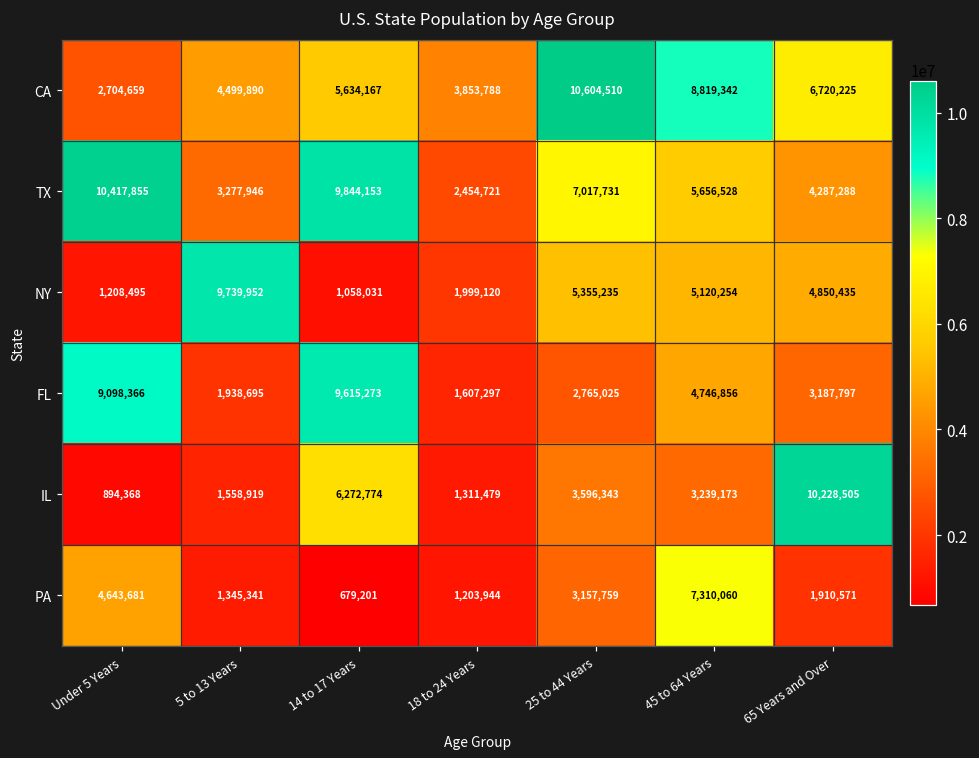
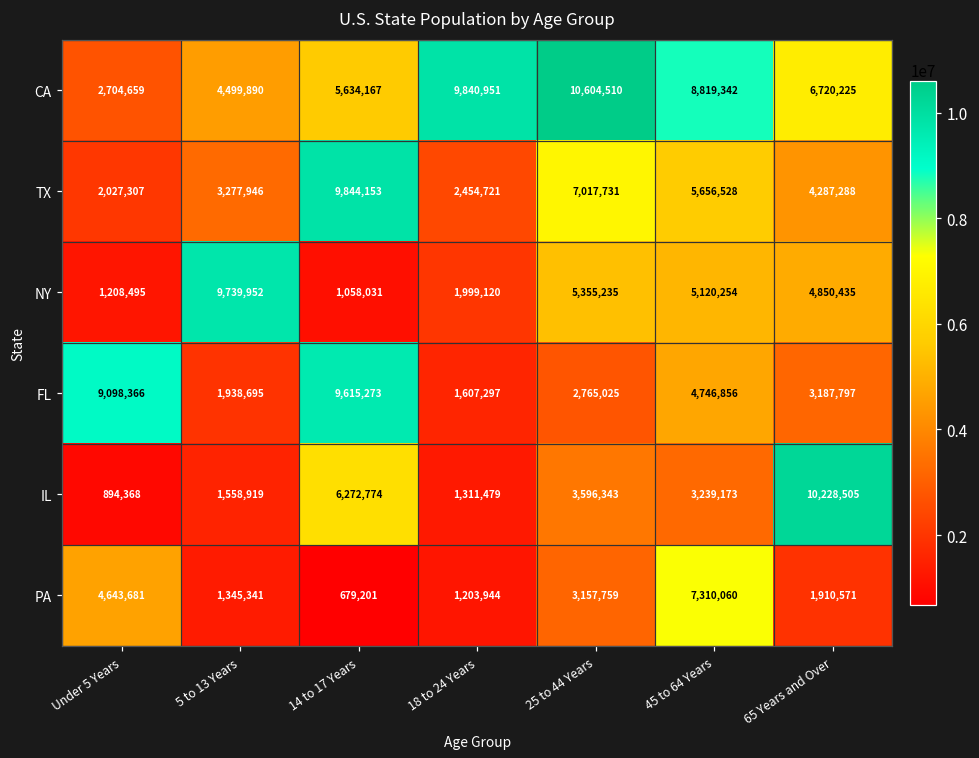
CA, 18 to 24 Years: 3,853,788 -> 9,840,951
TX, Under 5 Years: 10,417,855 -> 2,027,307
